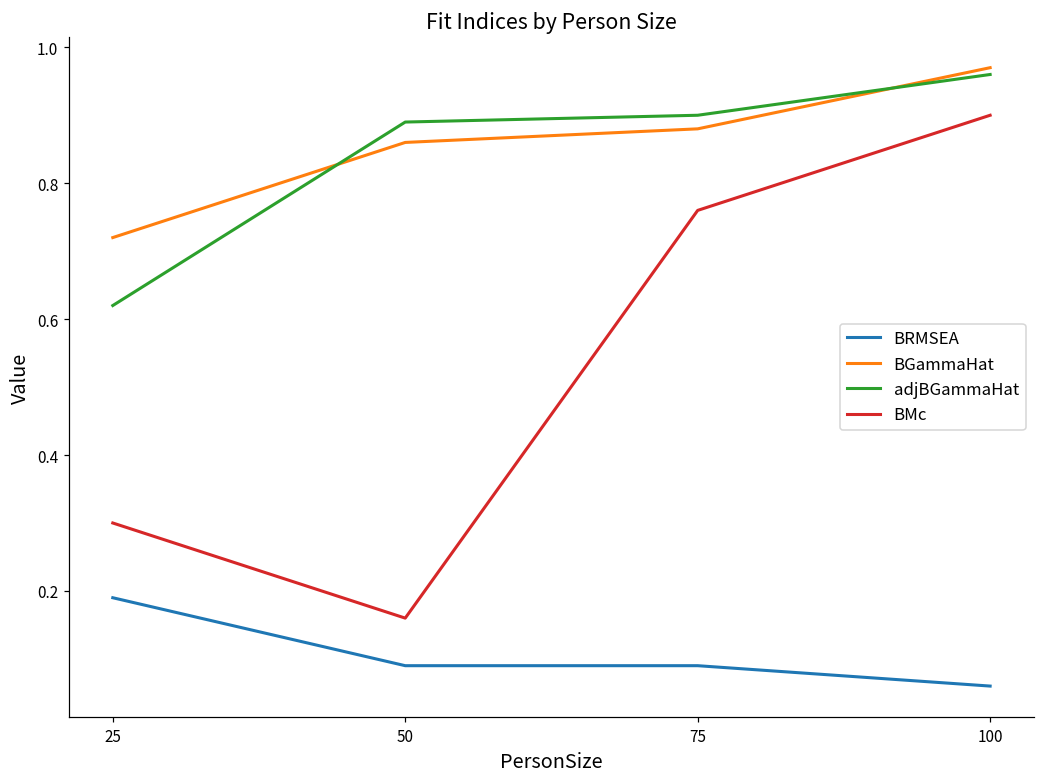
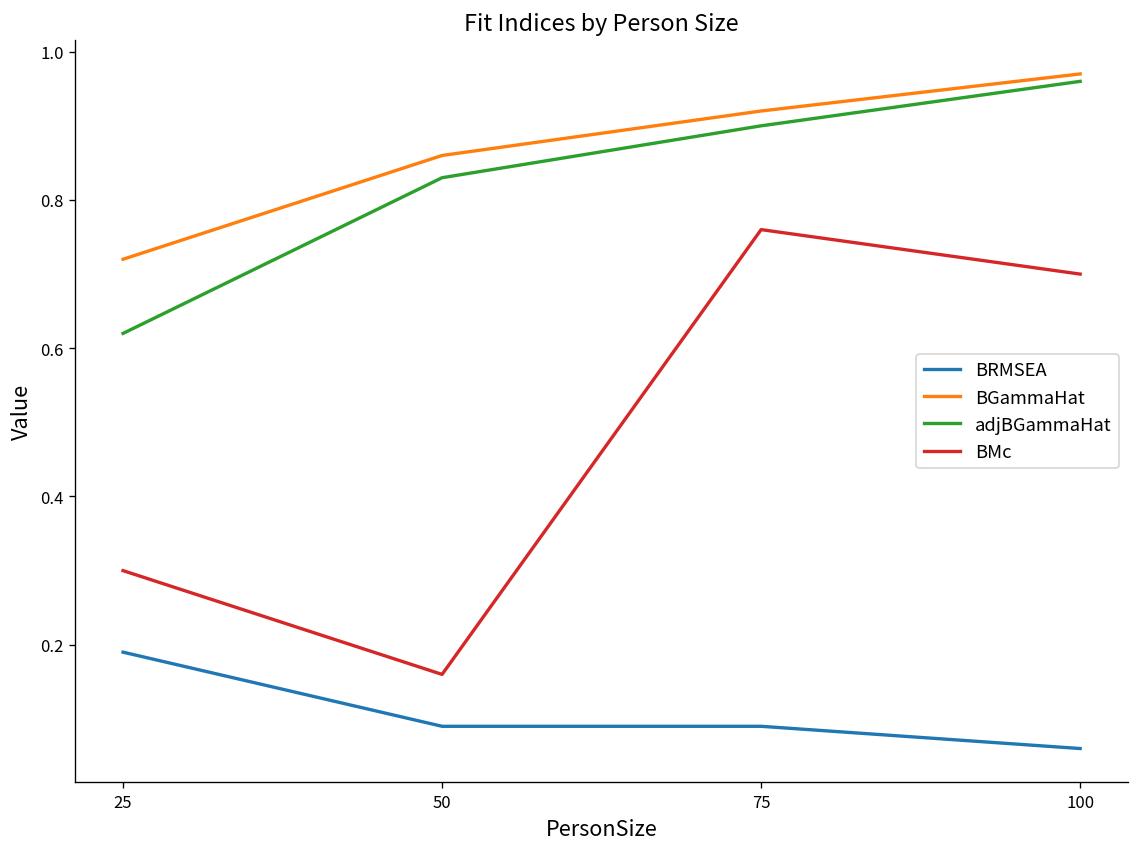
adjBGammaHat, 50: 0.89 -> 0.83
BGammaHat, 75: 0.88 -> 0.92
BMc, 100: 0.9 -> 0.7
